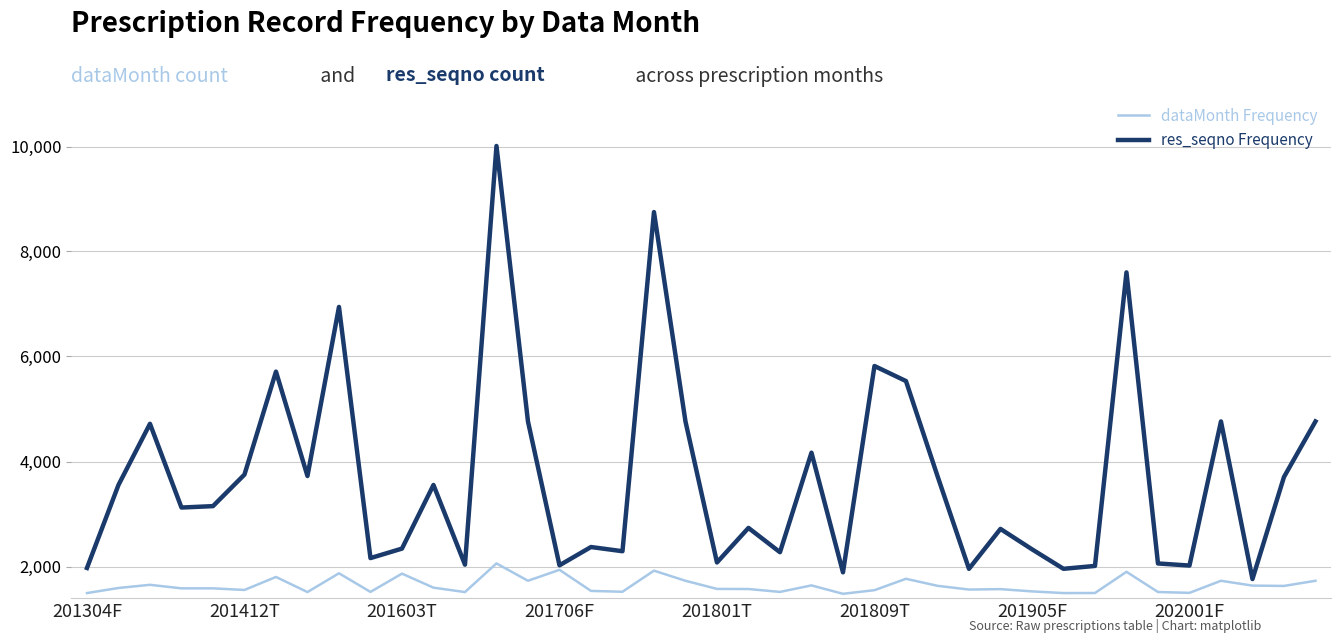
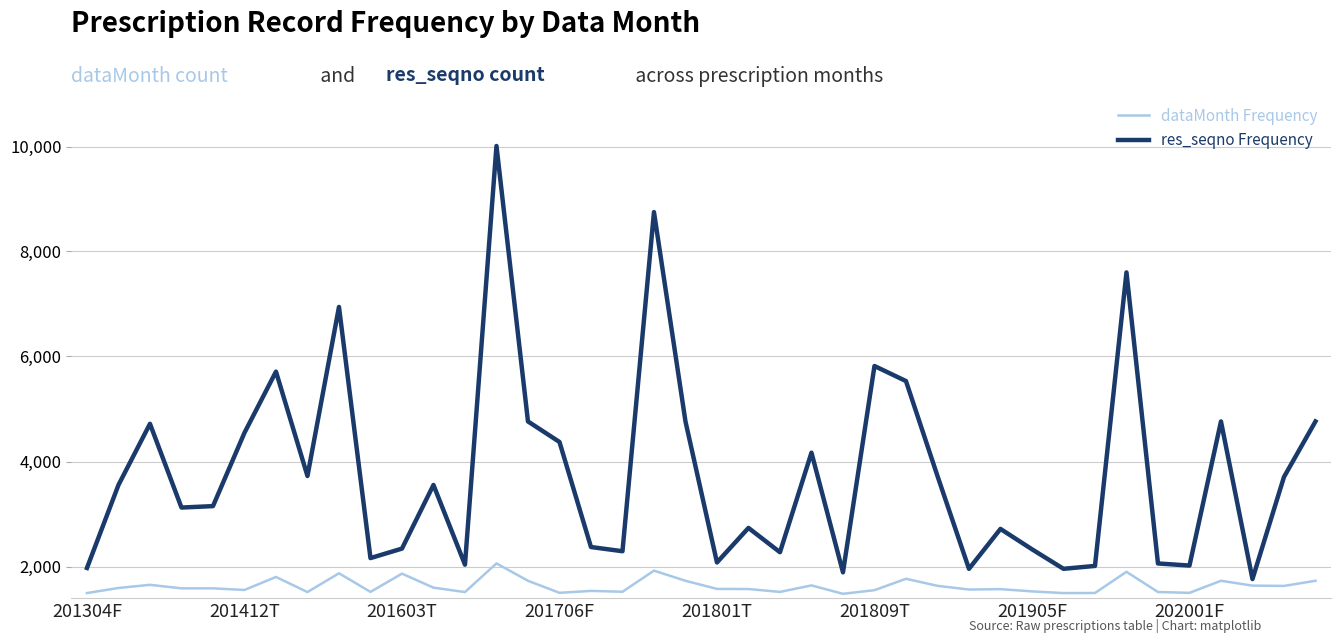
res_seqno Frequency, 201412T: 3,800 -> 4,500
dataMonth Frequency, 201706F: 1,900 -> 1,500
res_seqno Frequency, 201706F: 2,000 -> 4,400
